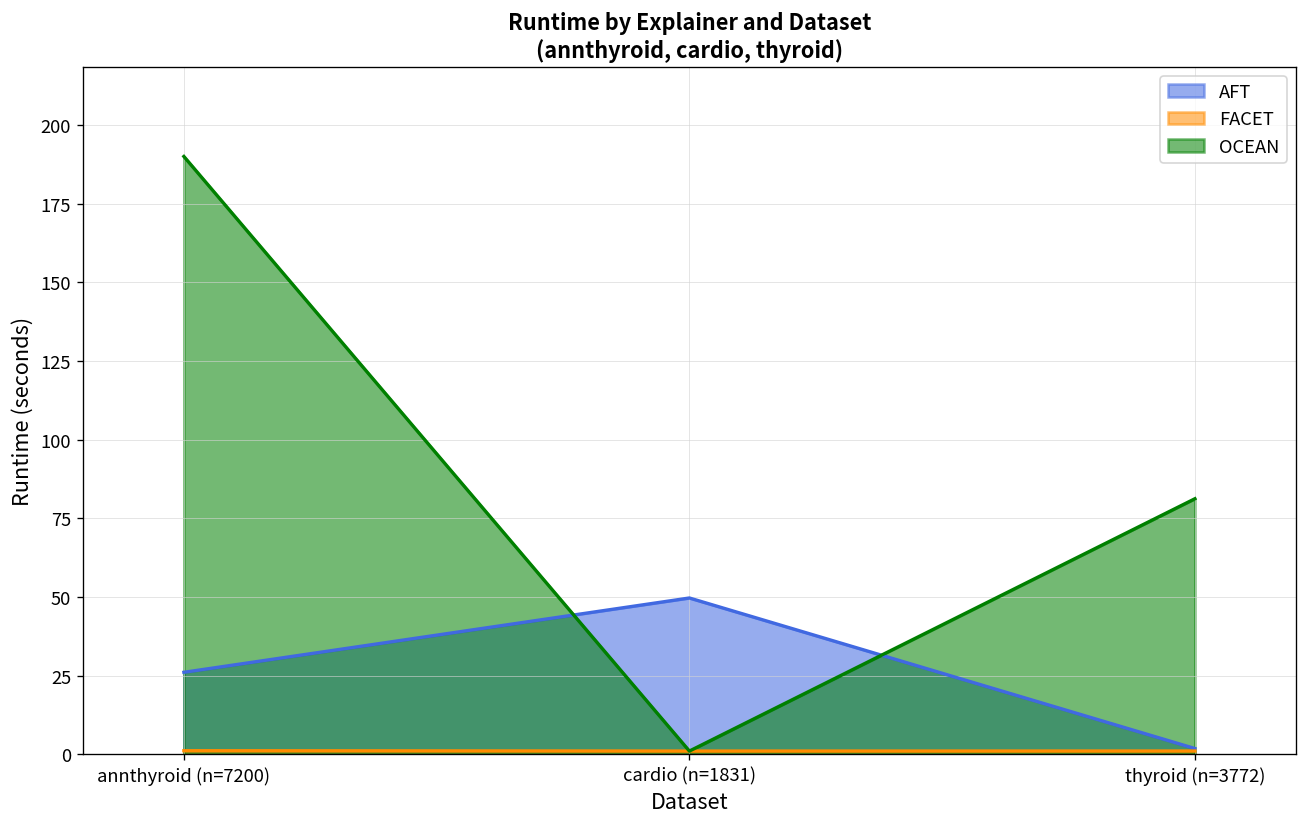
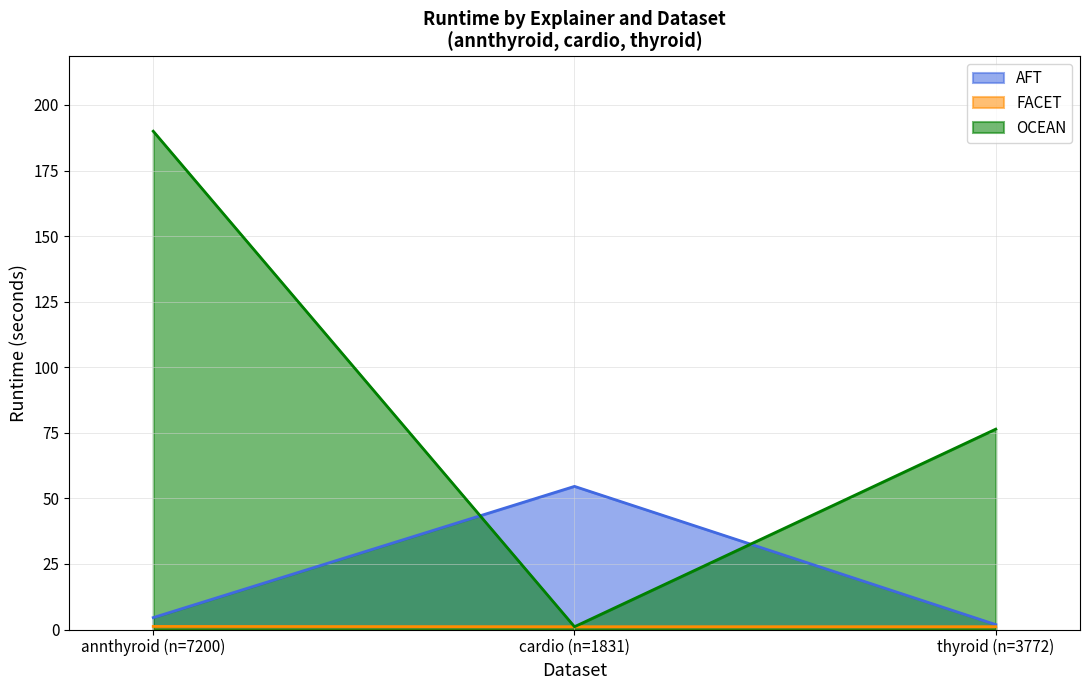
AFT, annthyroid (n=7200): 26 -> 5
AFT, cardio (n=1831): 50 -> 55
OCEAN, thyroid (n=3772): 81 -> 76
